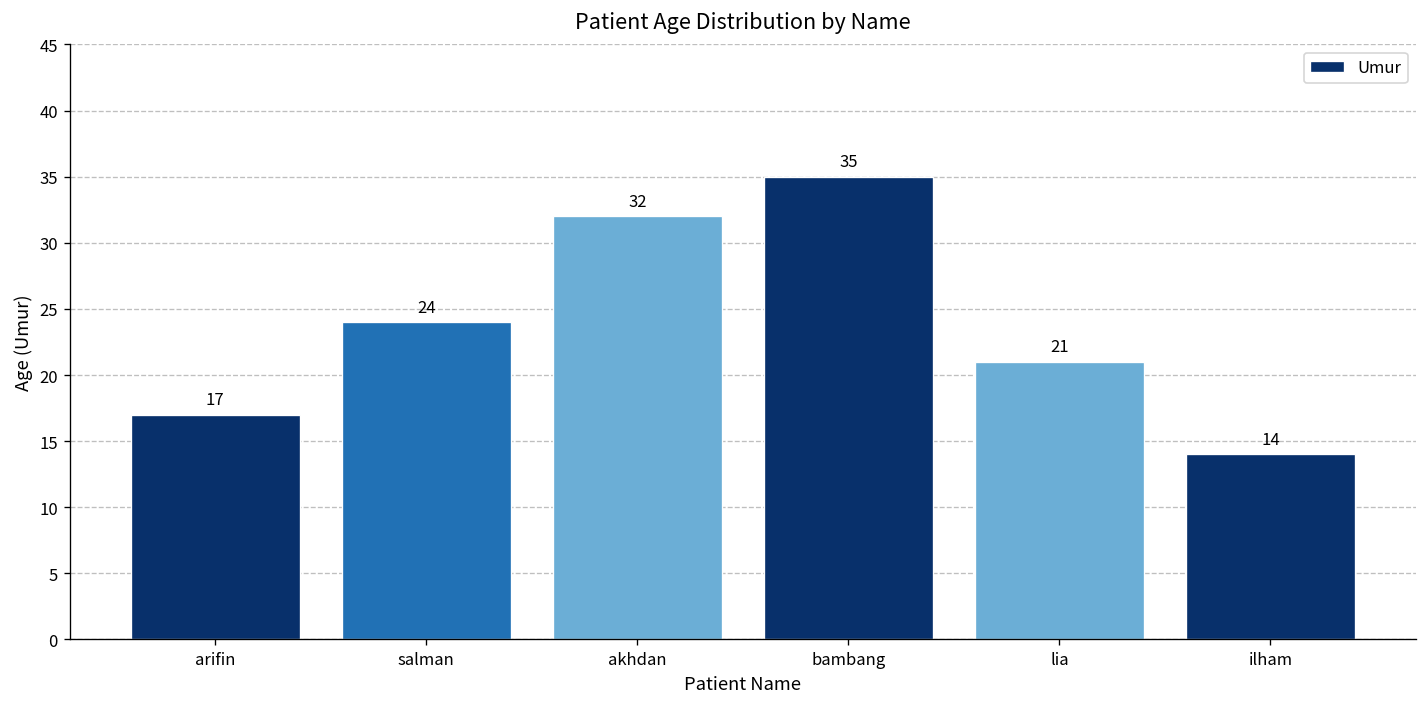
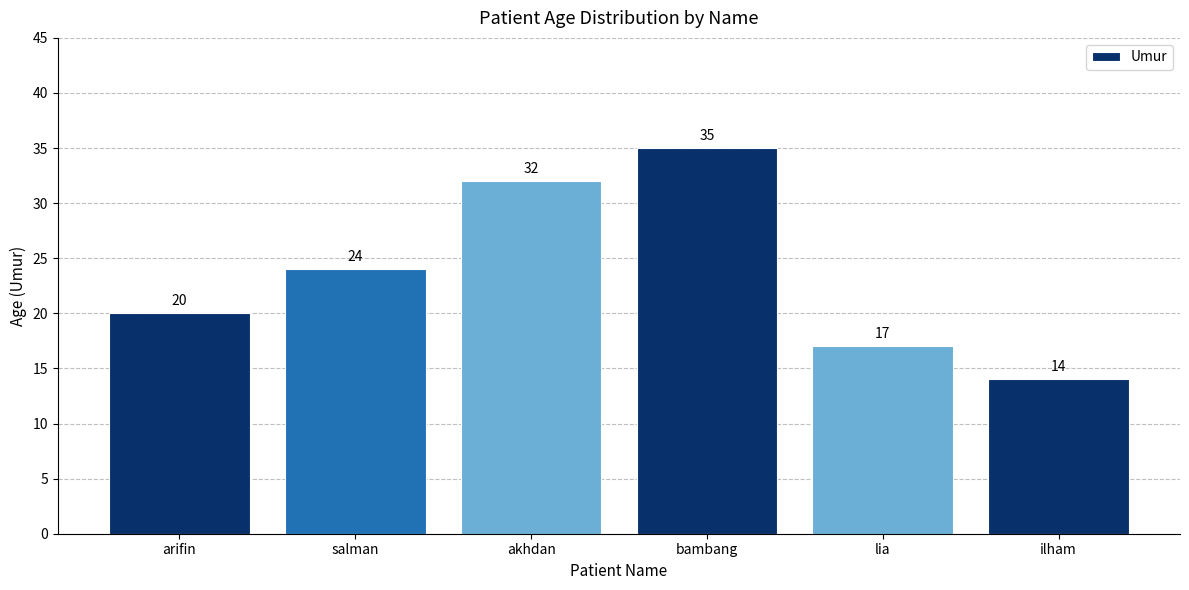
arifin: 17 -> 20
lia: 21 -> 17
